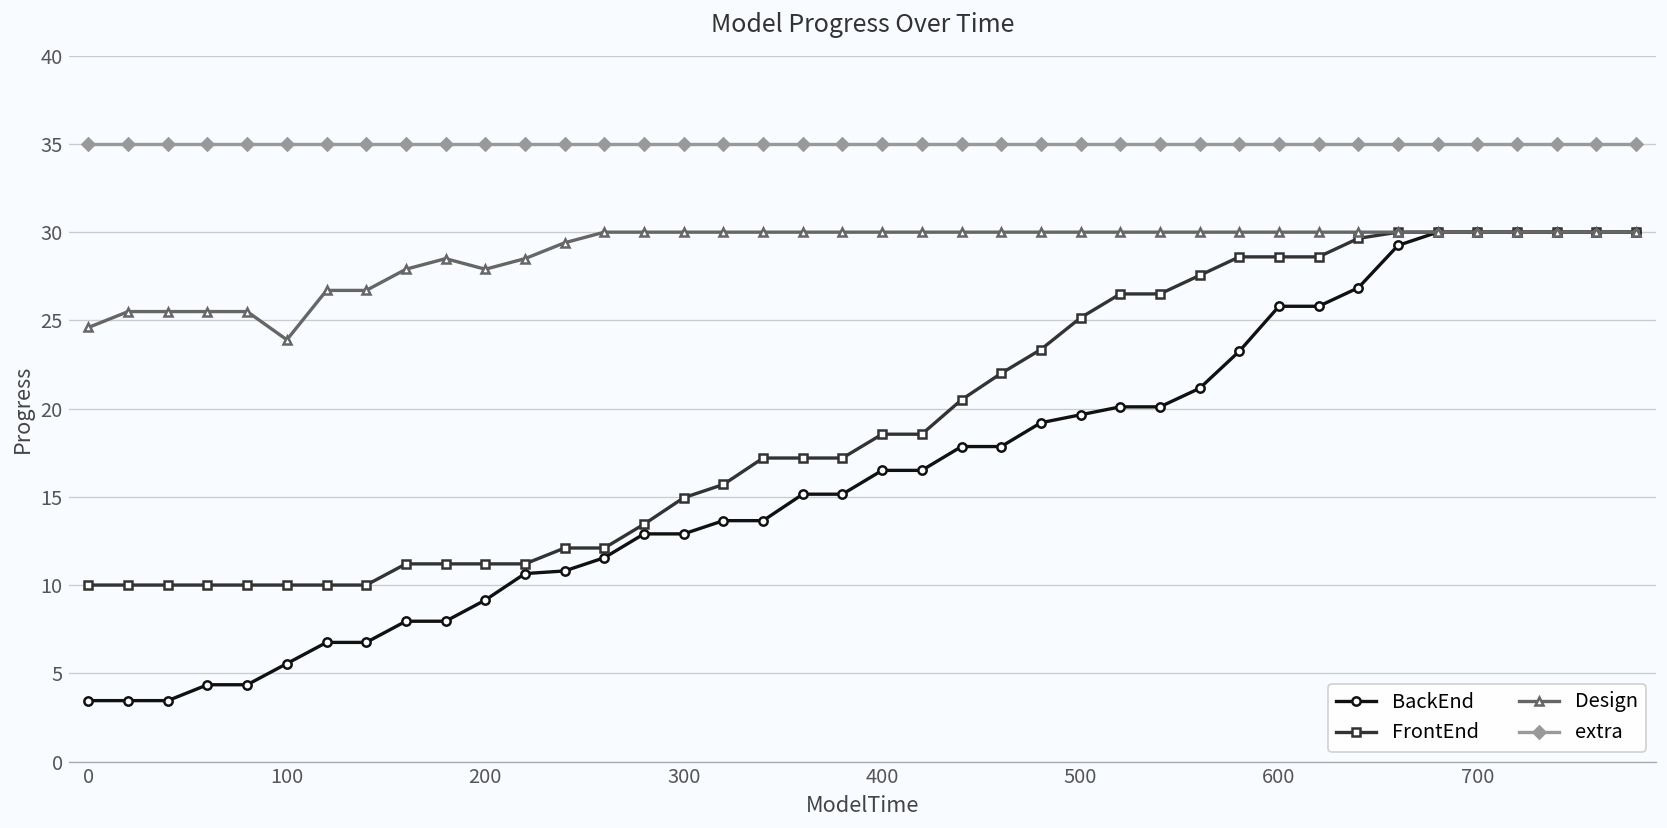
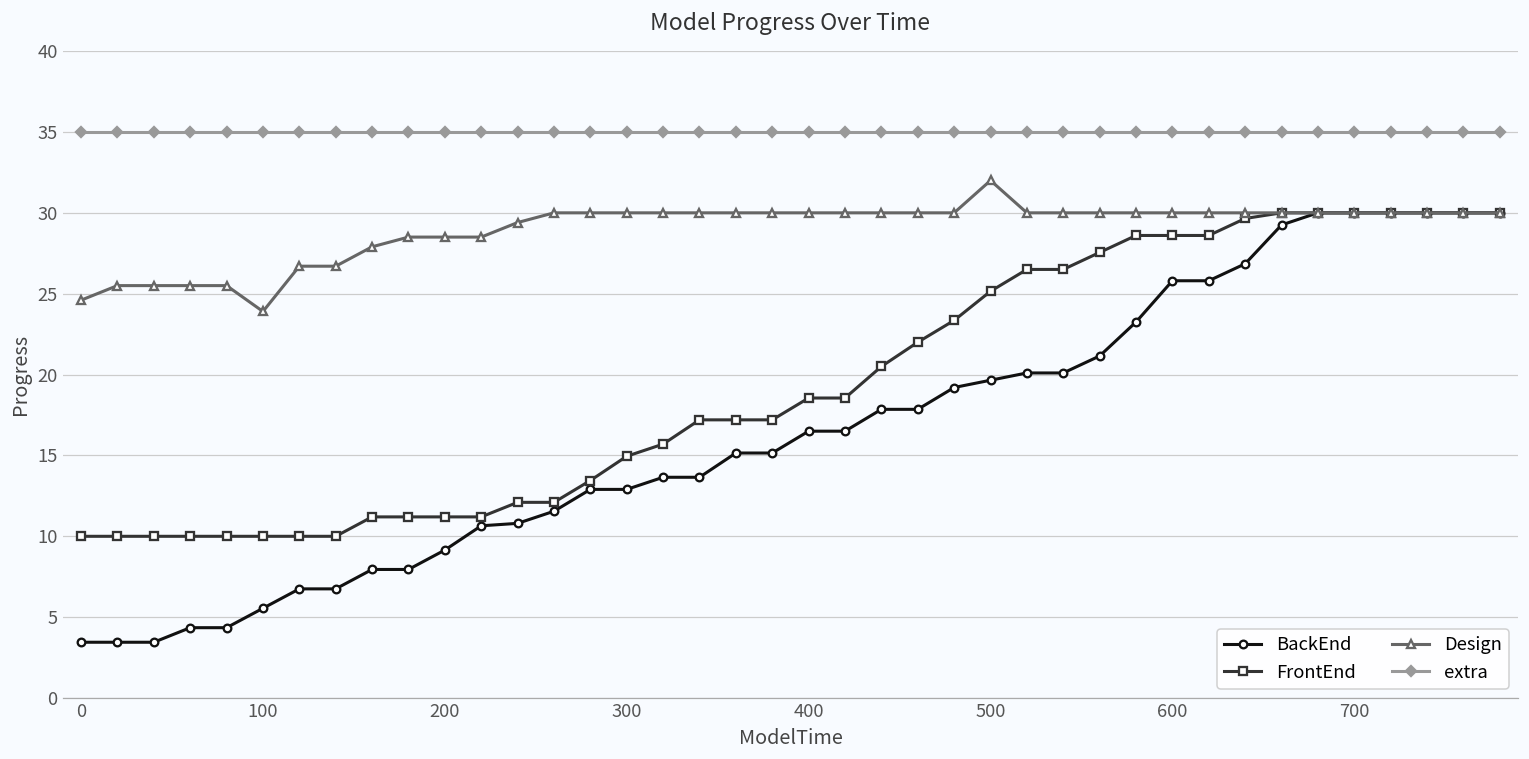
Design, 200: 27.9 -> 28.5
Design, 500: 30 -> 32
